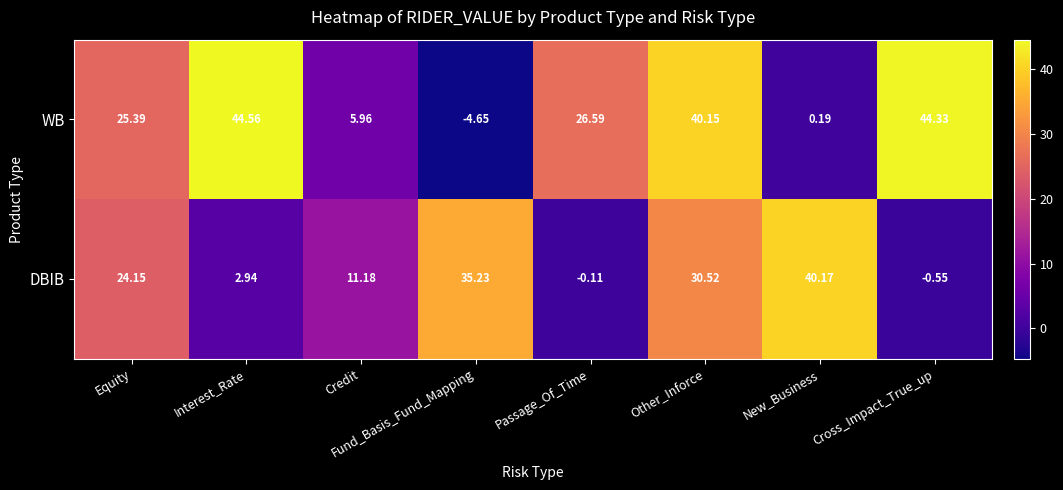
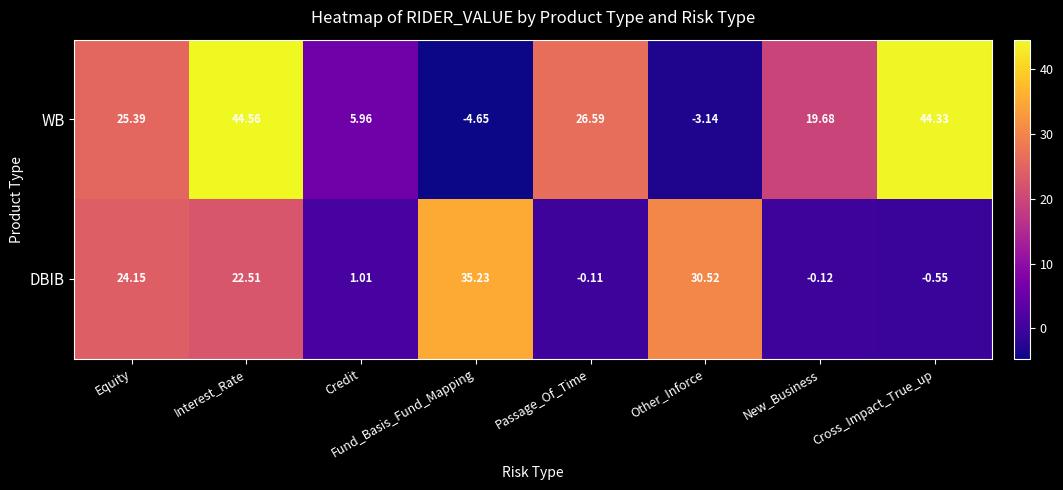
WB, Other_Inforce: 40.15 -> -3.14
WB, New_Business: 0.19 -> 19.68
DBIB, Interest_Rate: 2.94 -> 22.51
DBIB, Credit: 11.18 -> 1.01
DBIB, New_Business: 40.17 -> -0.12
